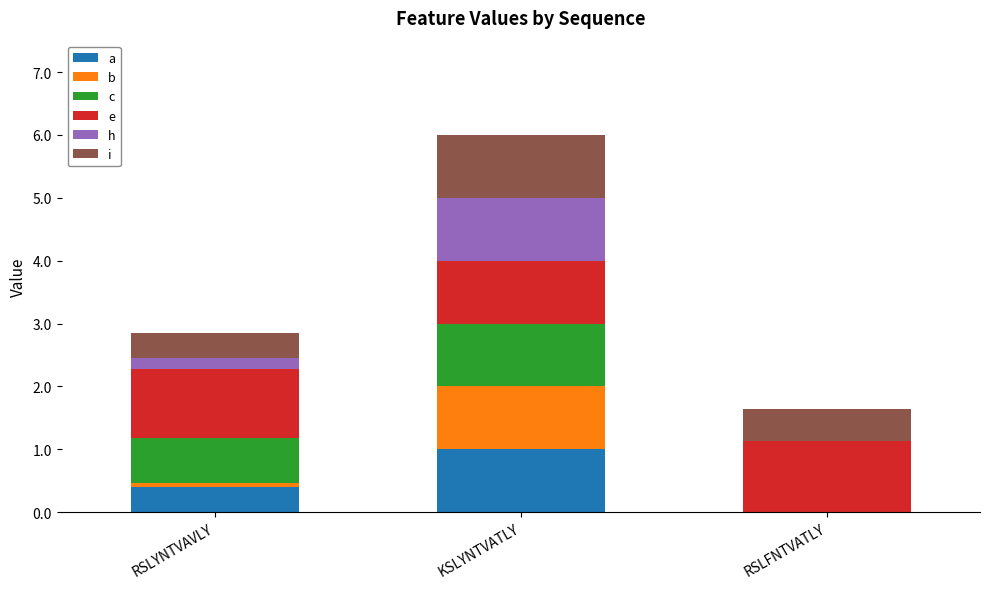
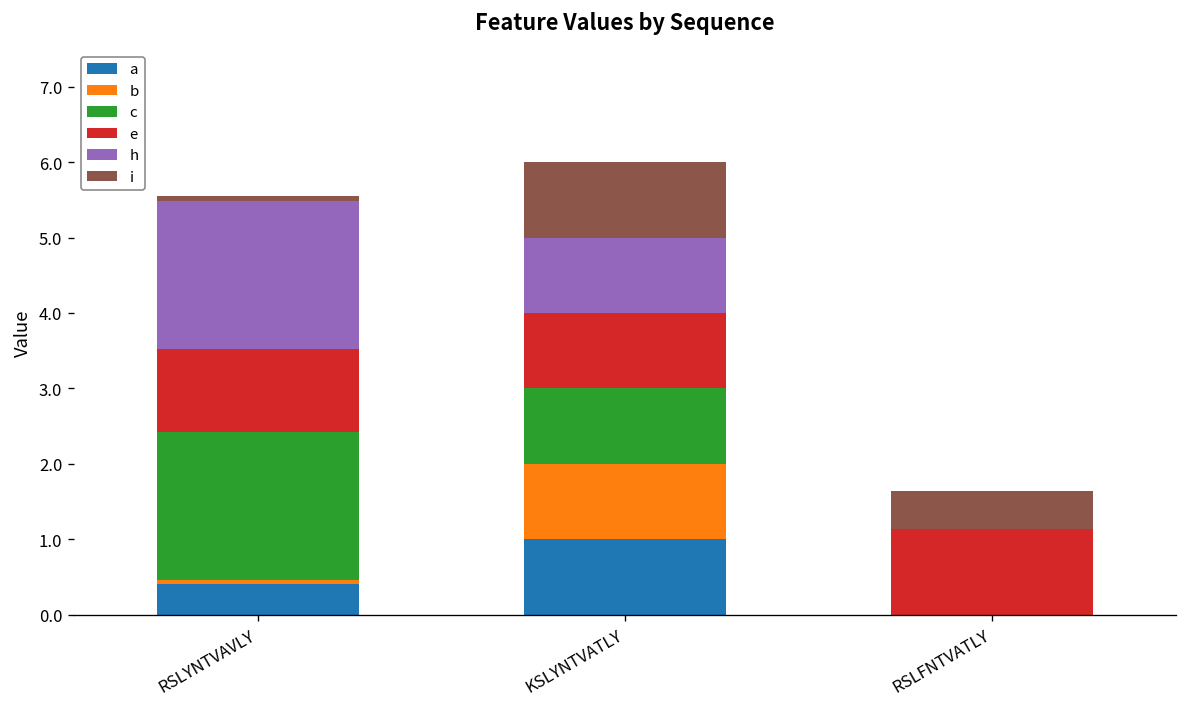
c, RSLYNTVAVLY: 0.7 -> 2.0
h, RSLYNTVAVLY: 0.2 -> 2.0
i, RSLYNTVAVLY: 0.4 -> 0.1
